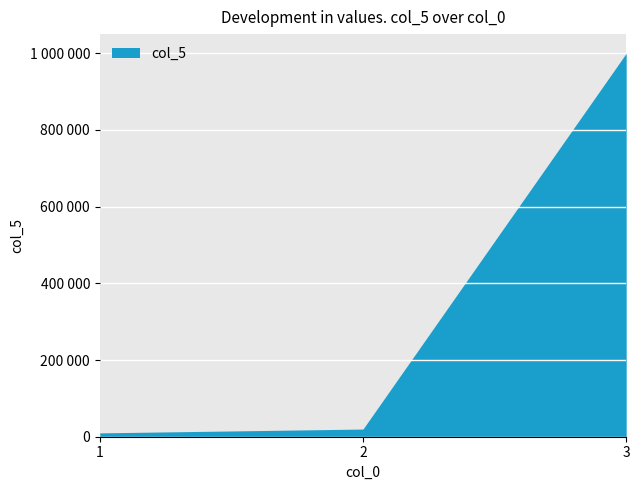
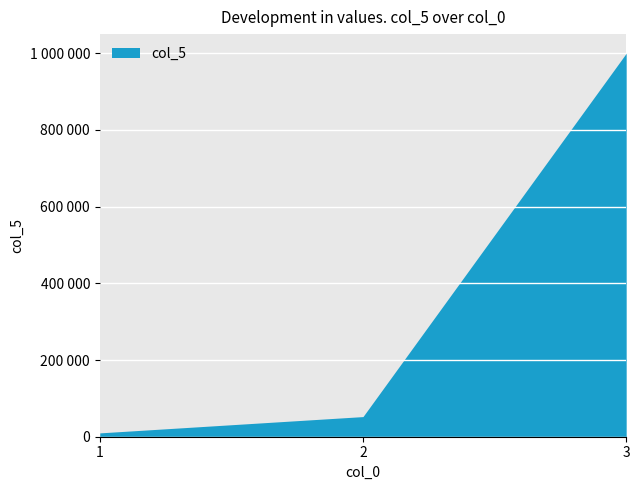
2: 20000 -> 50000
